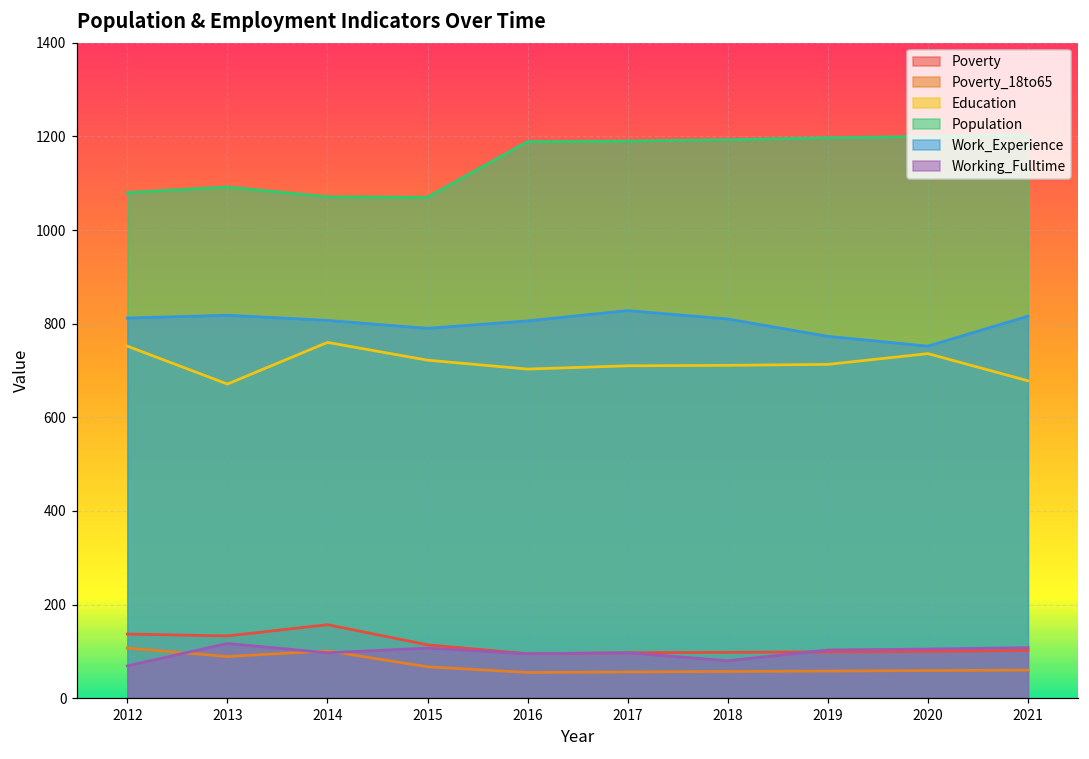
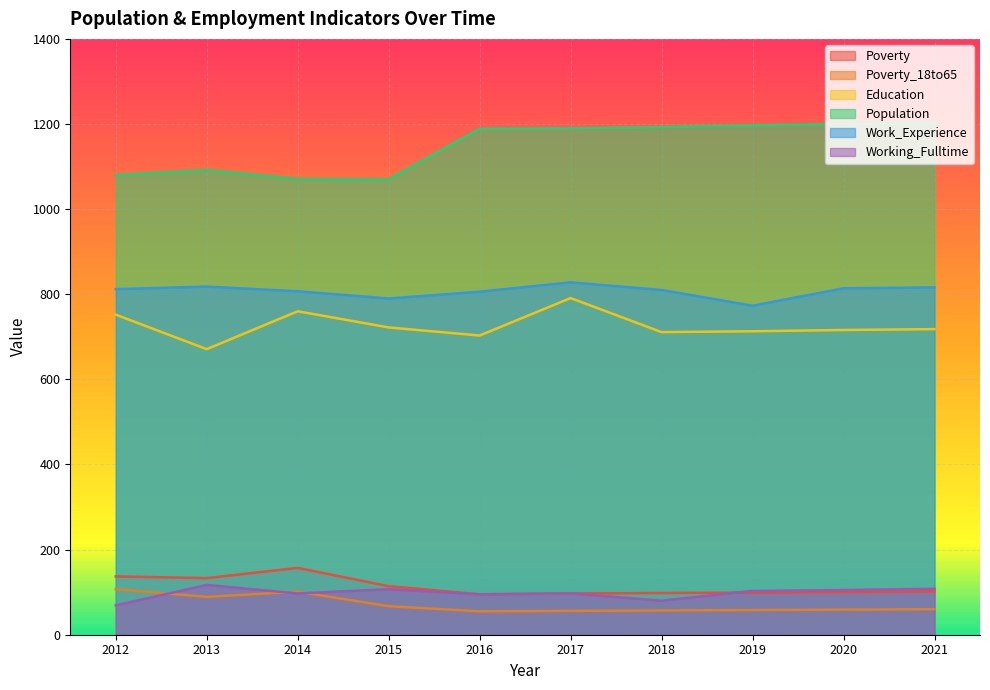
Education, 2017: 710 -> 790
Education, 2020: 740 -> 720
Work_Experience, 2020: 750 -> 810
Education, 2021: 680 -> 720
